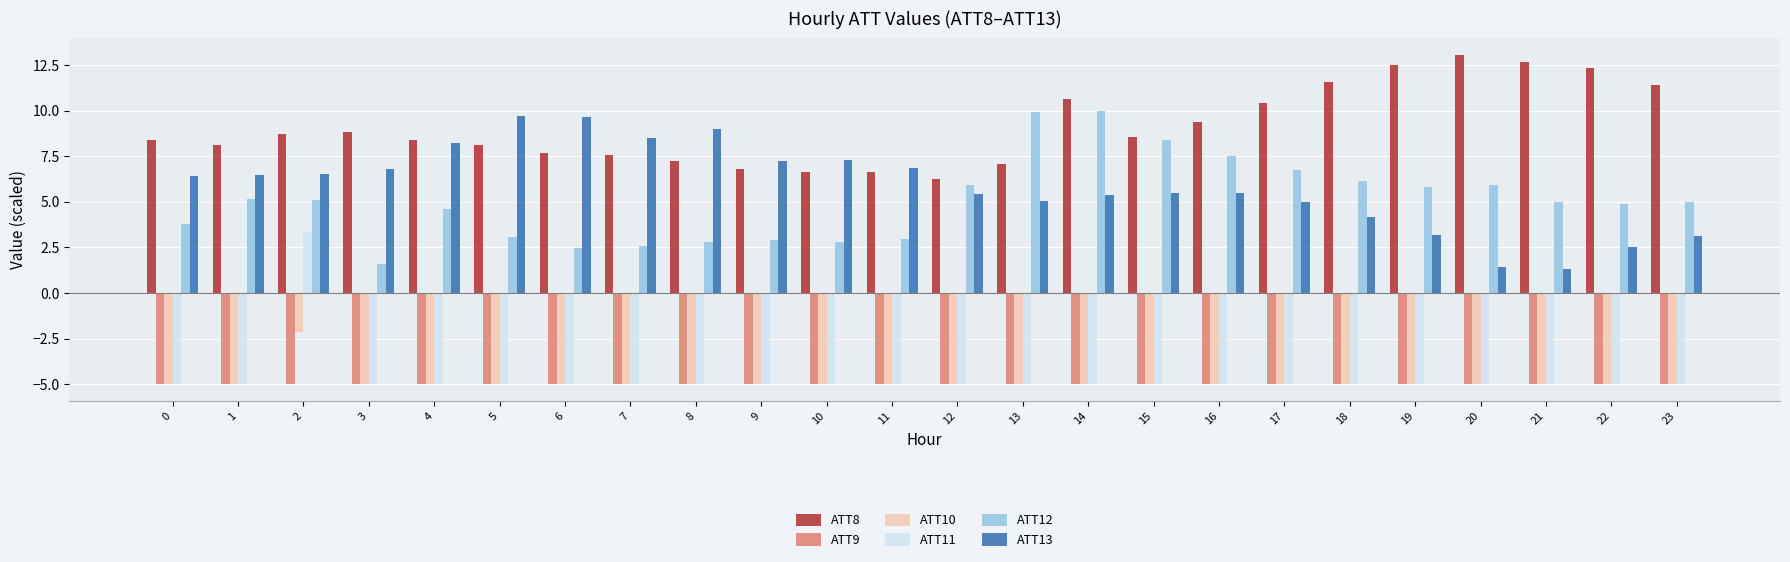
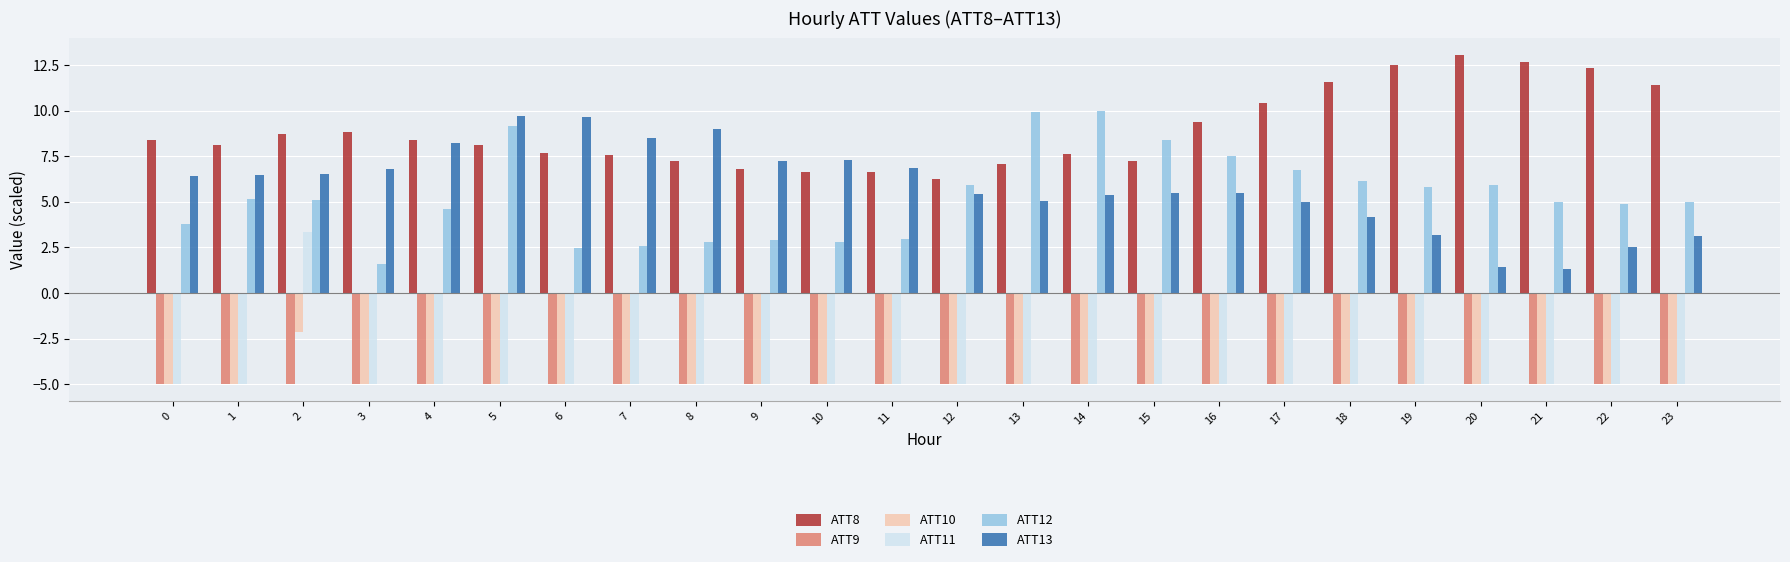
ATT12, 5: 3.1 -> 9.2
ATT8, 14: 10.6 -> 7.6
ATT8, 15: 8.6 -> 7.2
